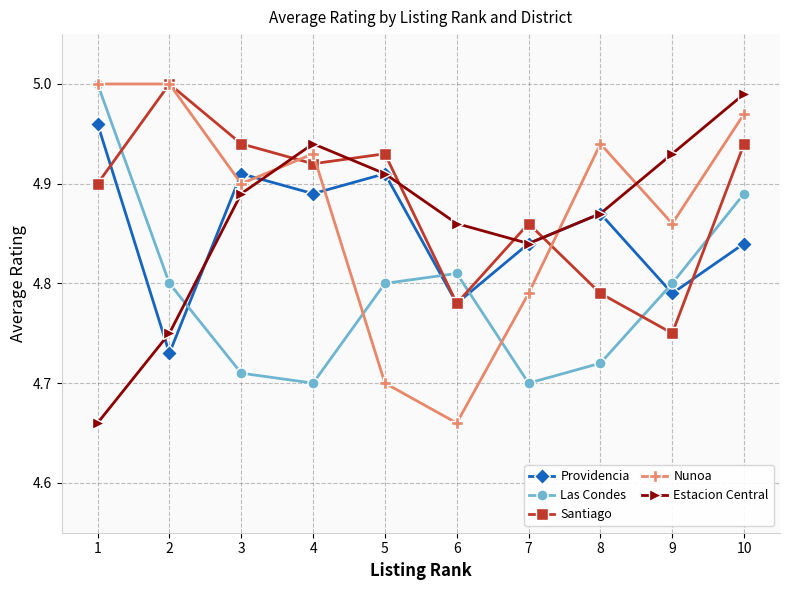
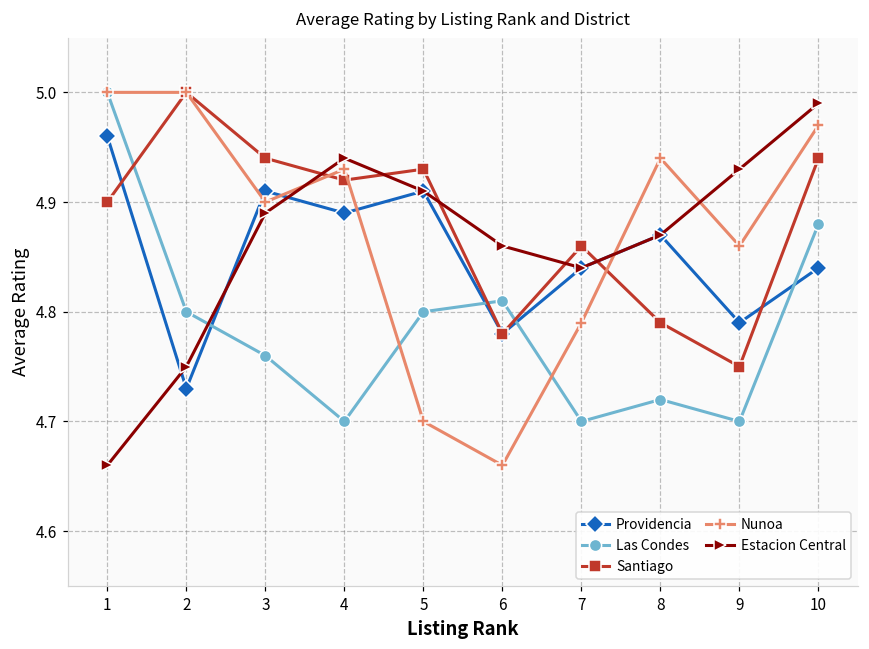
Las Condes, 3: 4.71 -> 4.76
Las Condes, 9: 4.8 -> 4.7
Las Condes, 10: 4.89 -> 4.88
